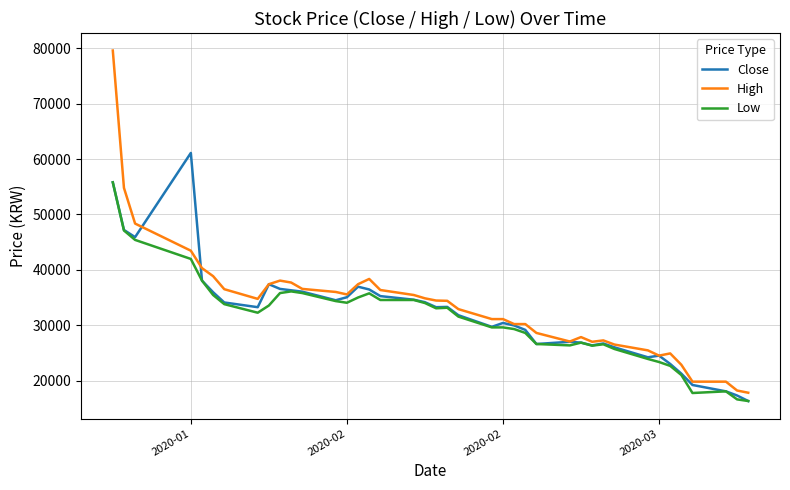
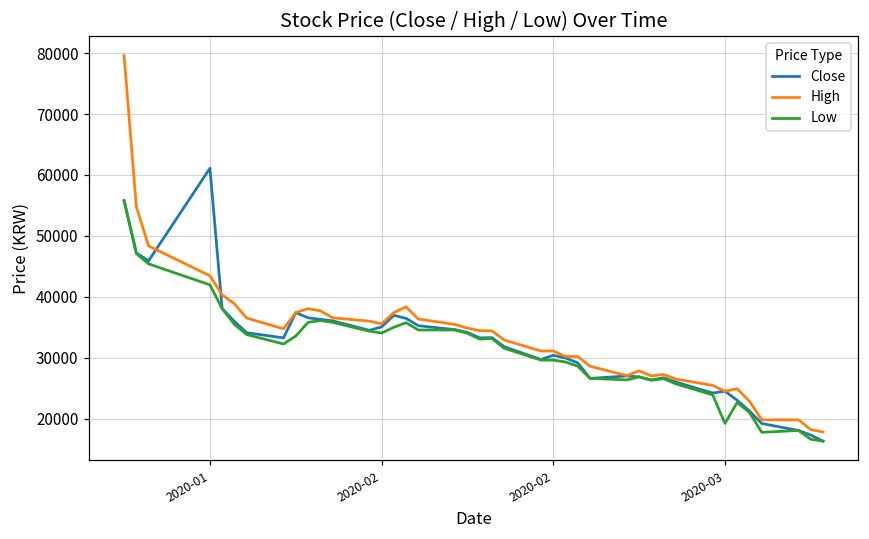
Low, 2020-03: 23000 -> 19000
